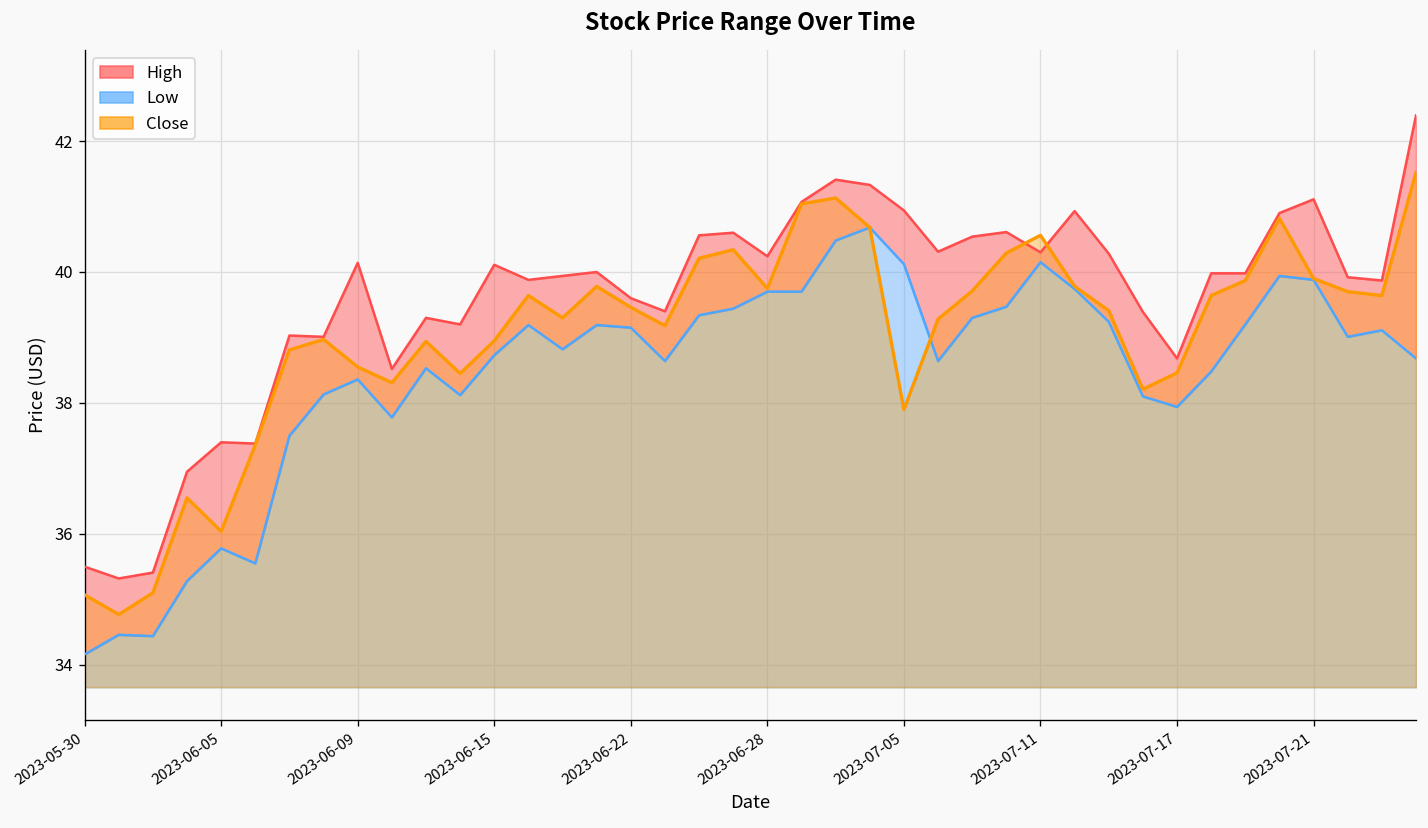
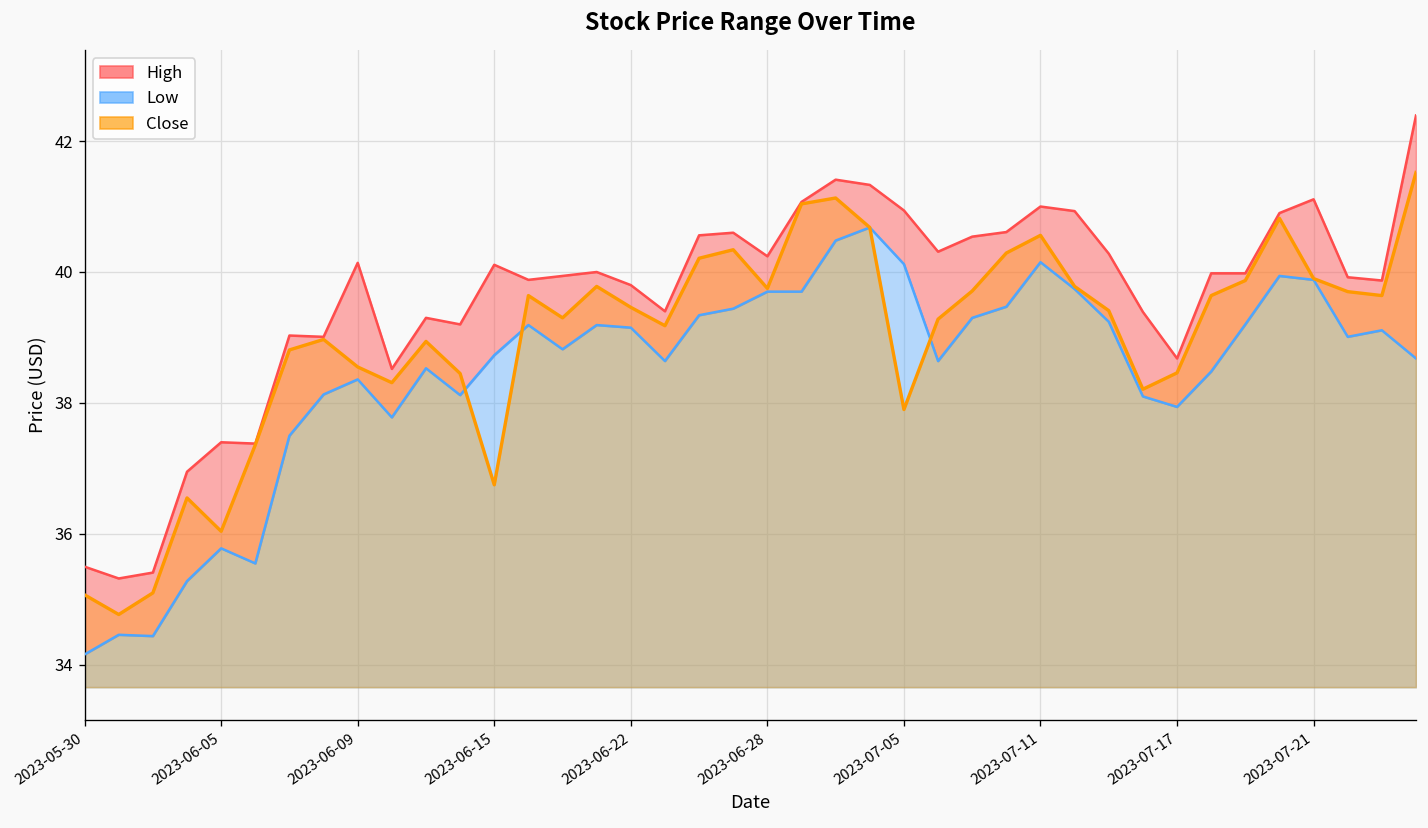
Close, 2023-06-15: 39.0 -> 36.8
High, 2023-06-22: 39.6 -> 39.8
High, 2023-07-11: 40.3 -> 41.0
